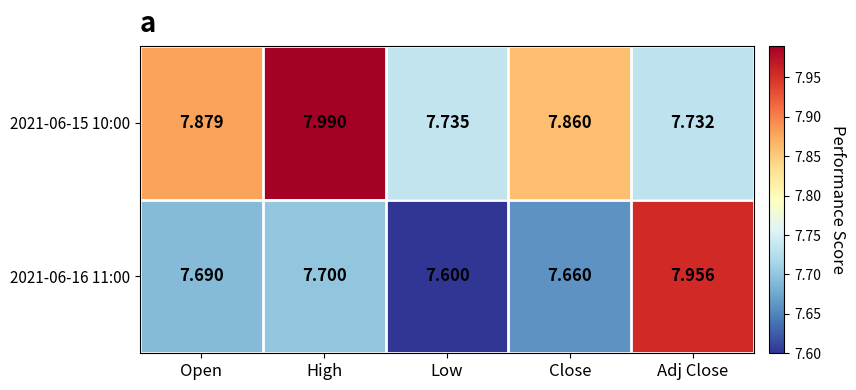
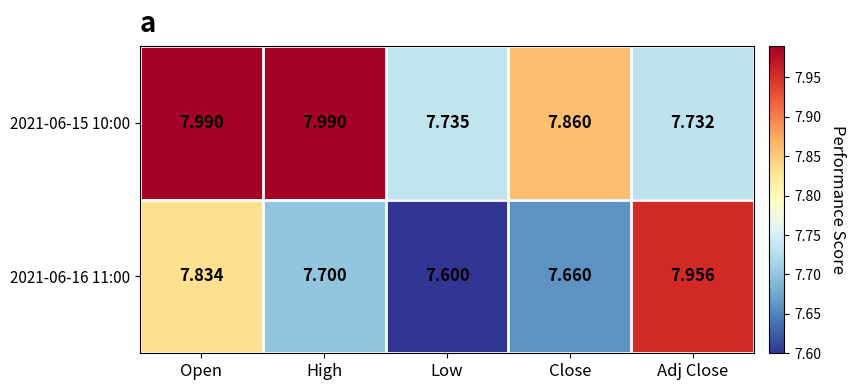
2021-06-15 10:00, Open: 7.879 -> 7.990
2021-06-16 11:00, Open: 7.690 -> 7.834
